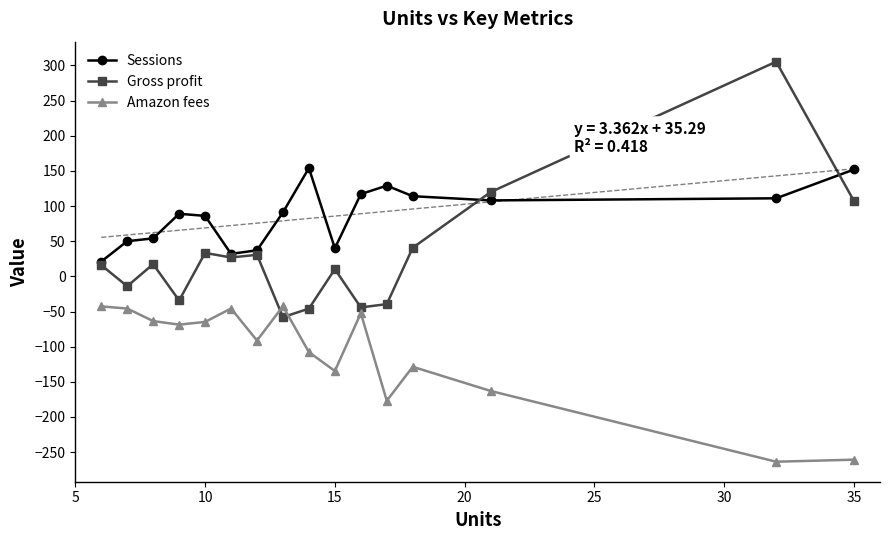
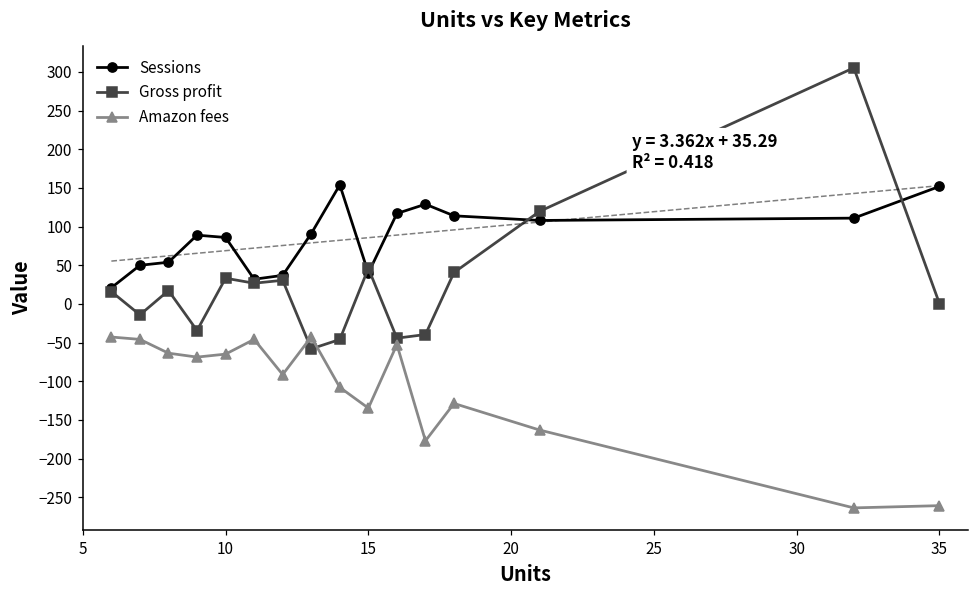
Gross profit, 15: 10 -> 50
Gross profit, 35: 110 -> 0
